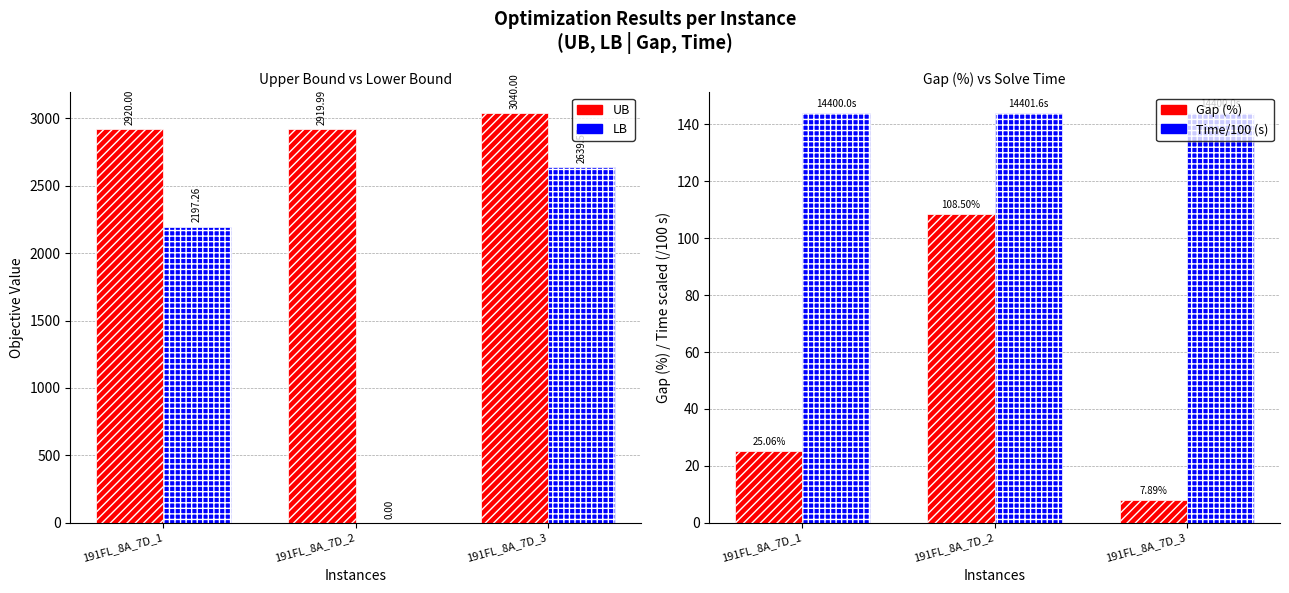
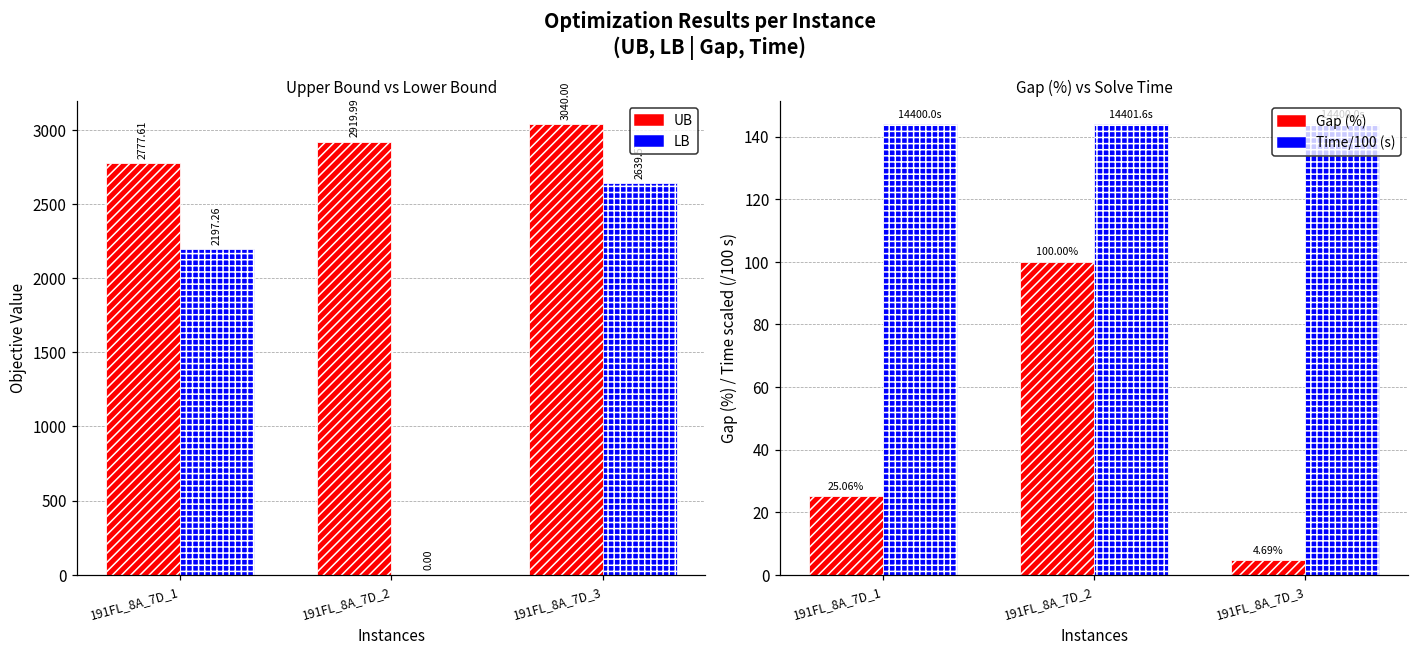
Upper Bound vs Lower Bound, UB, 191FL_8A_7D_1: 2920.00 -> 2777.61
Gap (%) vs Solve Time, Gap (%), 191FL_8A_7D_2: 108.50% -> 100.00%
Gap (%) vs Solve Time, Gap (%), 191FL_8A_7D_3: 7.89% -> 4.69%
